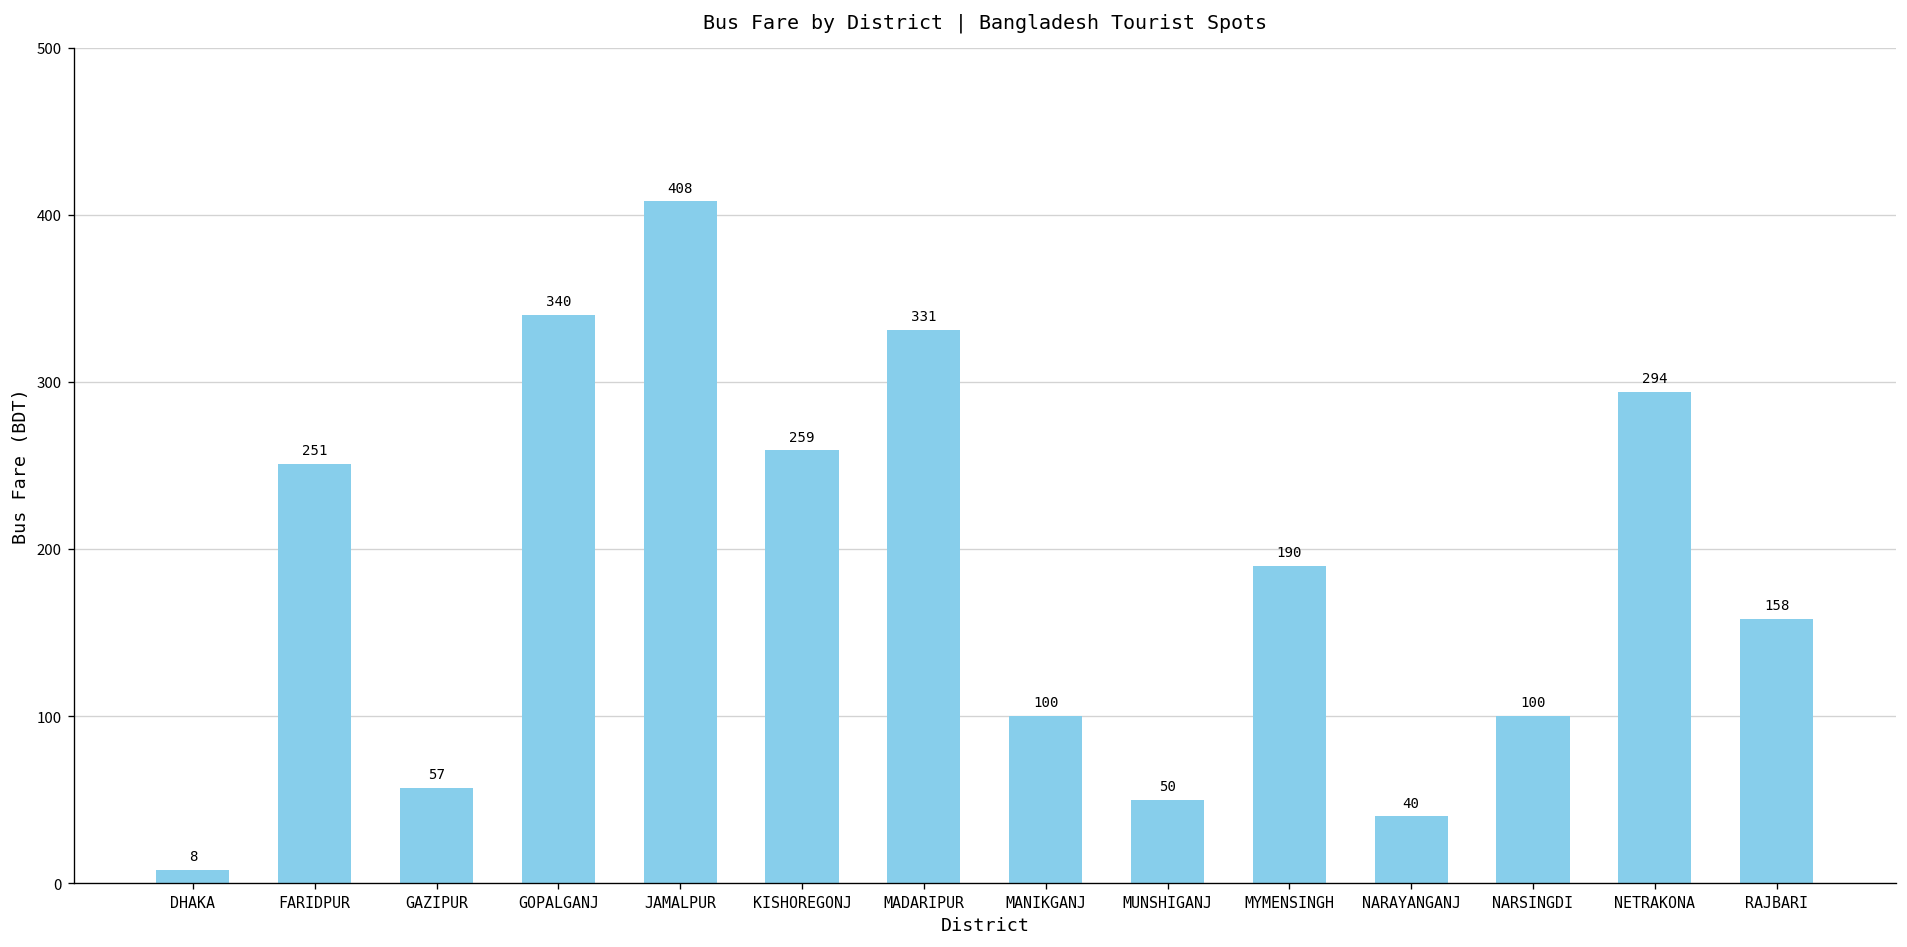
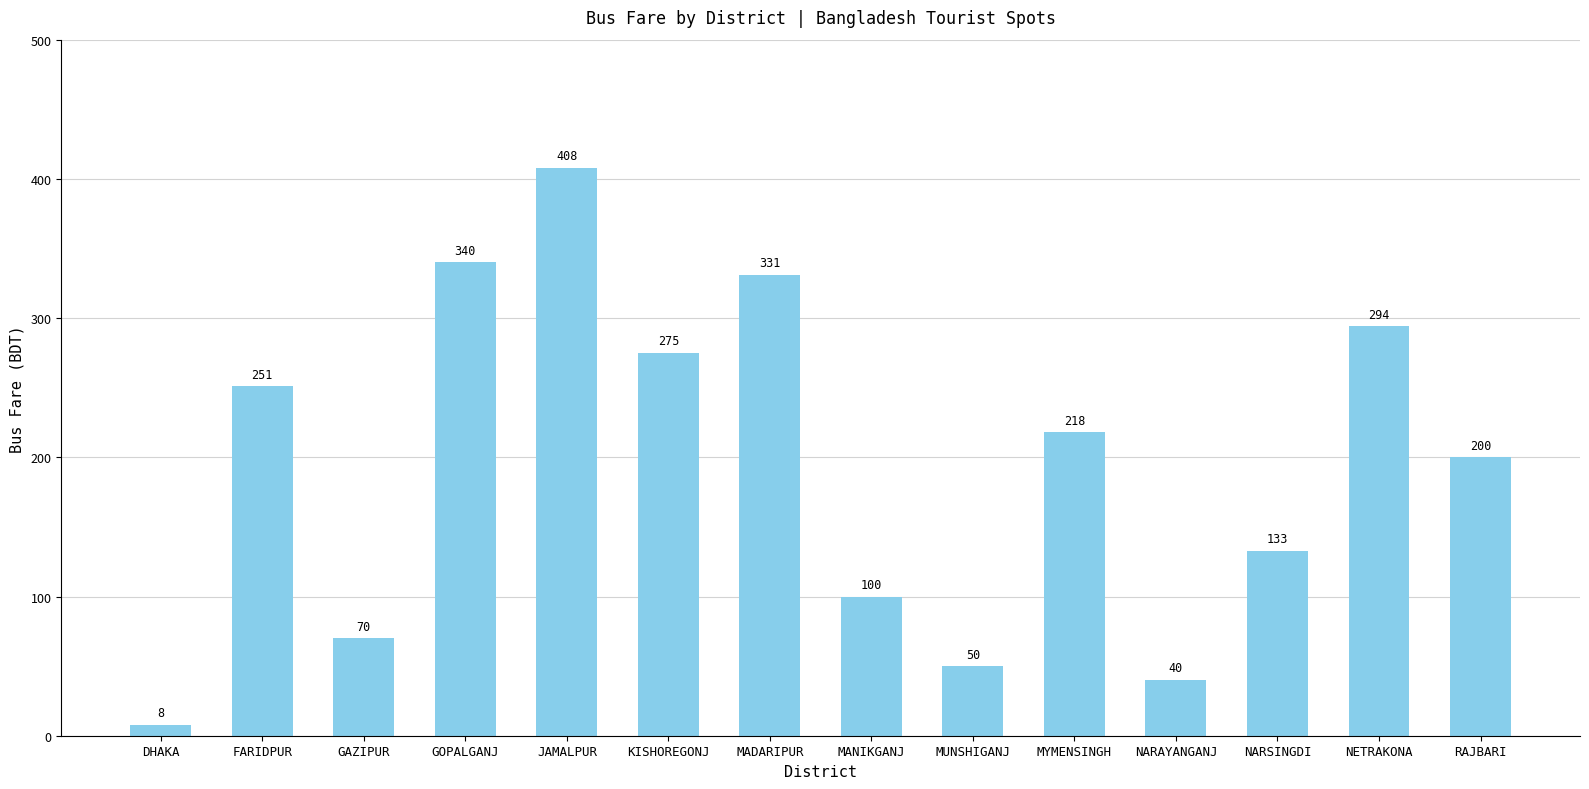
GAZIPUR: 57 -> 70
KISHOREGONJ: 259 -> 275
MYMENSINGH: 190 -> 218
NARSINGDI: 100 -> 133
RAJBARI: 158 -> 200
